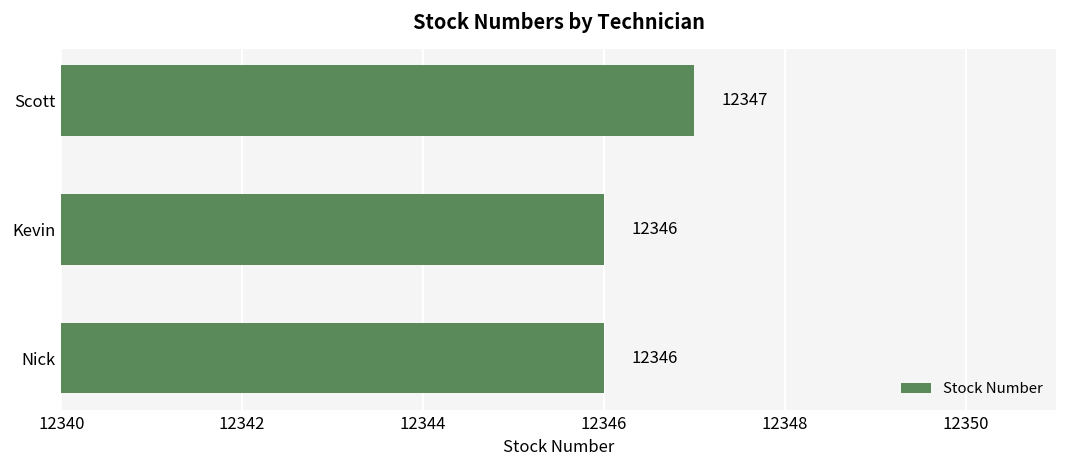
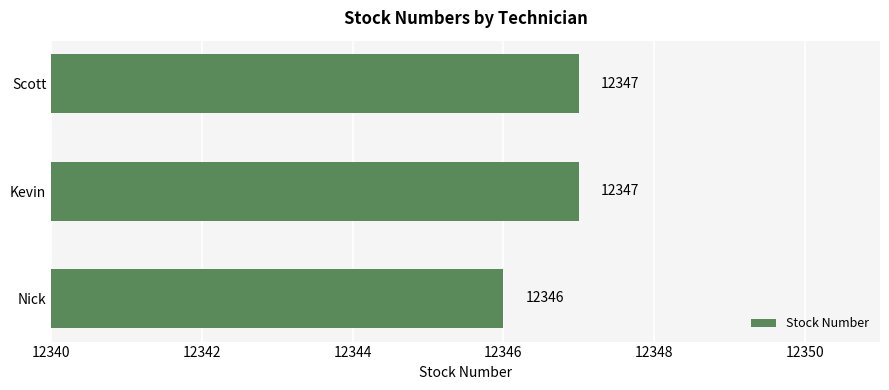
Kevin: 12346 -> 12347
